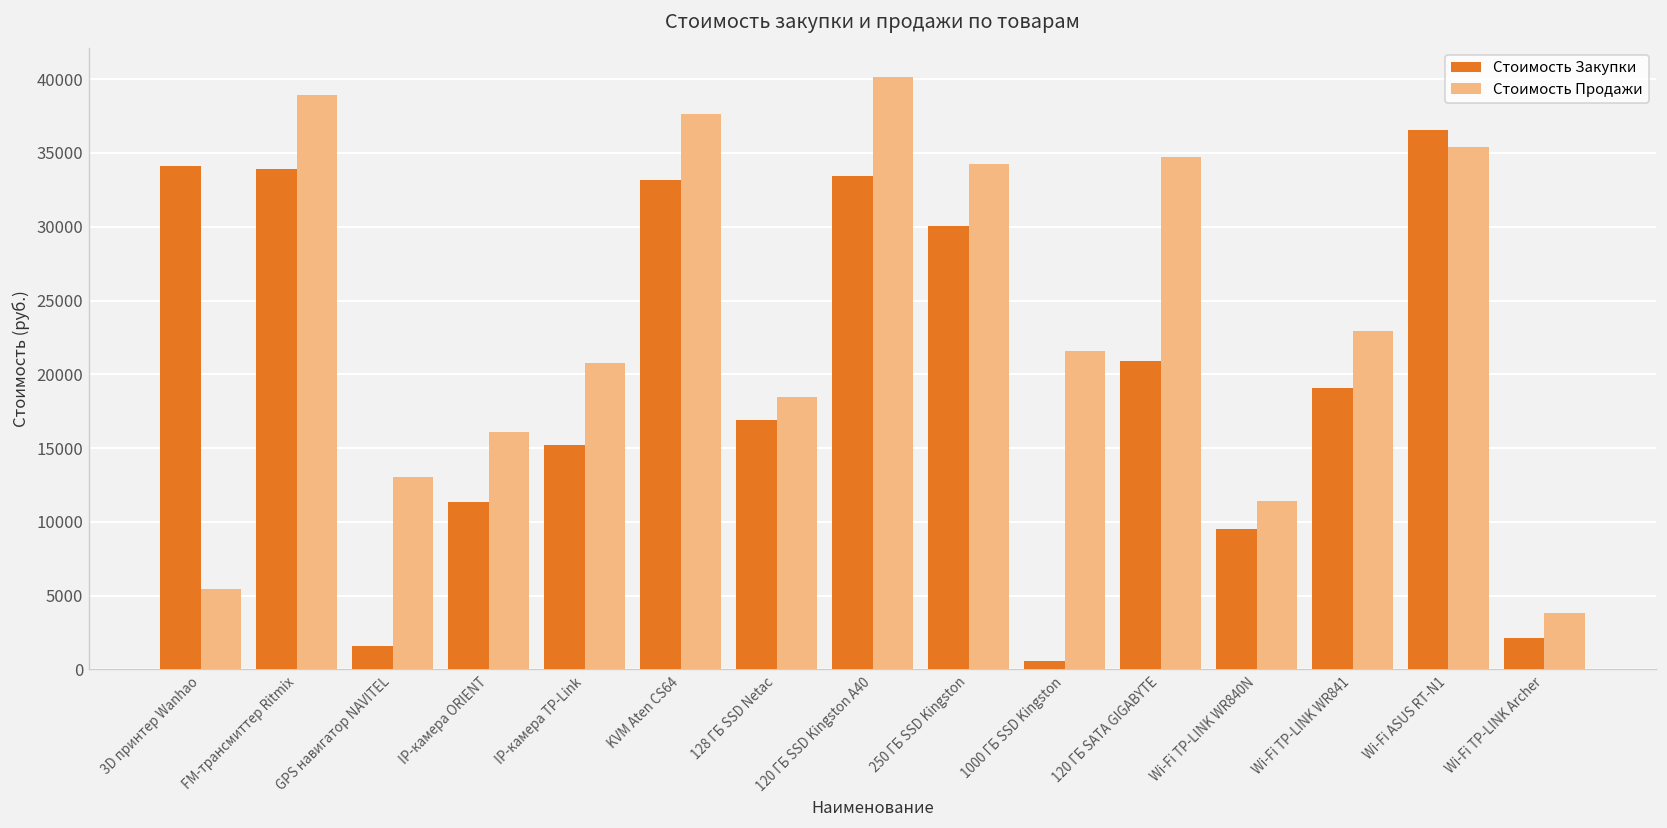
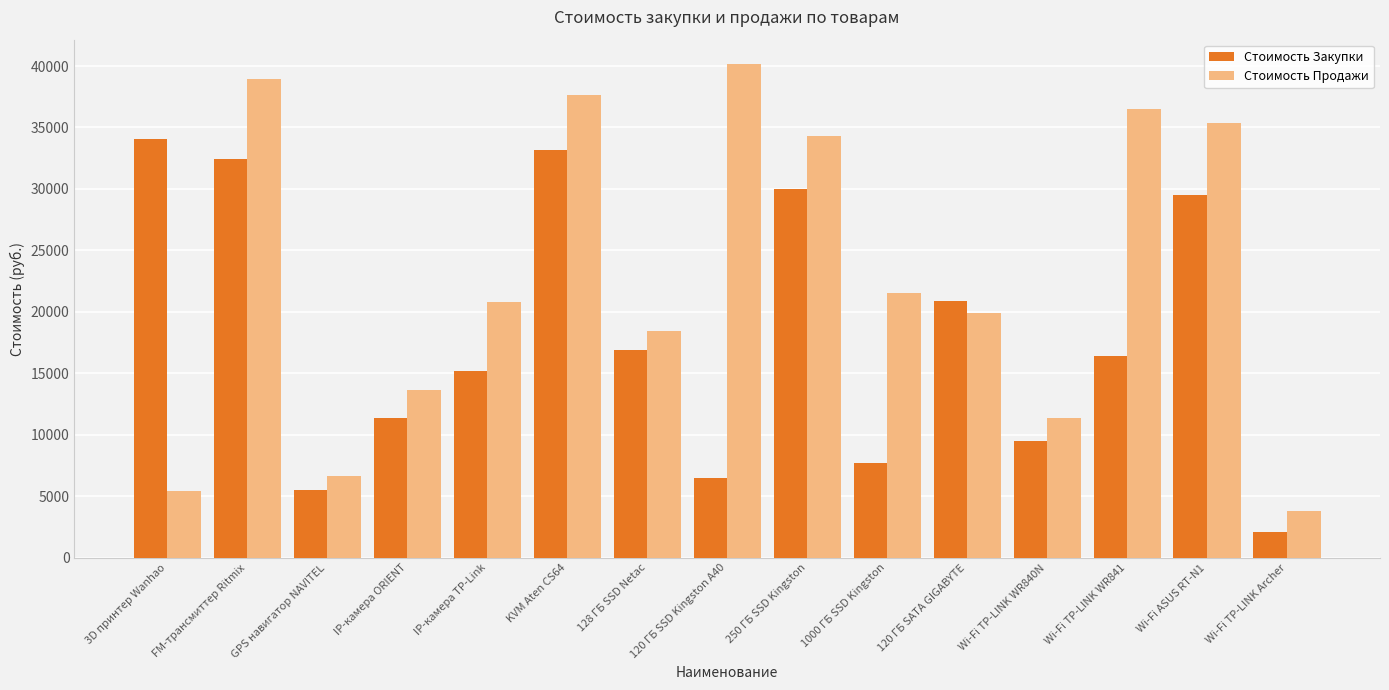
Стоимость Закупки, FM-трансмиттер Ritmix: 33900 -> 32400
Стоимость Закупки, GPS навигатор NAVITEL: 1600 -> 5500
Стоимость Продажи, GPS навигатор NAVITEL: 13000 -> 6600
Стоимость Продажи, IP-камера ORIENT: 16100 -> 13600
Стоимость Закупки, 120 ГБ SSD Kingston A40: 33400 -> 6500
Стоимость Закупки, 1000 ГБ SSD Kingston: 600 -> 7700
Стоимость Продажи, 120 ГБ SATA GIGABYTE: 34800 -> 19900
Стоимость Закупки, Wi-Fi TP-LINK WR841: 19100 -> 16400
Стоимость Продажи, Wi-Fi TP-LINK WR841: 22900 -> 36500
Стоимость Закупки, Wi-Fi ASUS RT-N1: 36600 -> 29500
